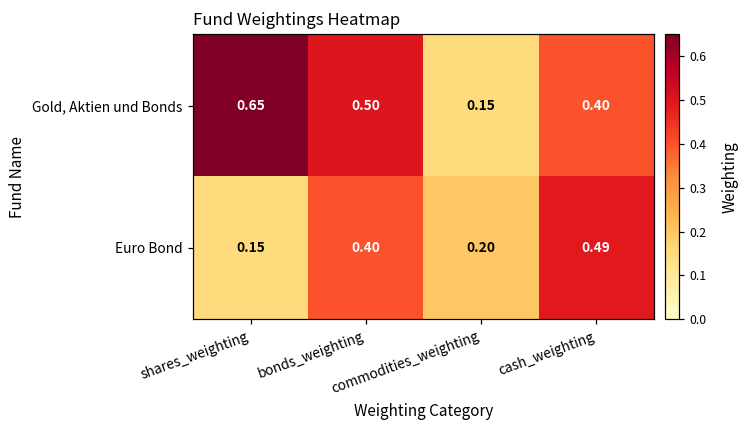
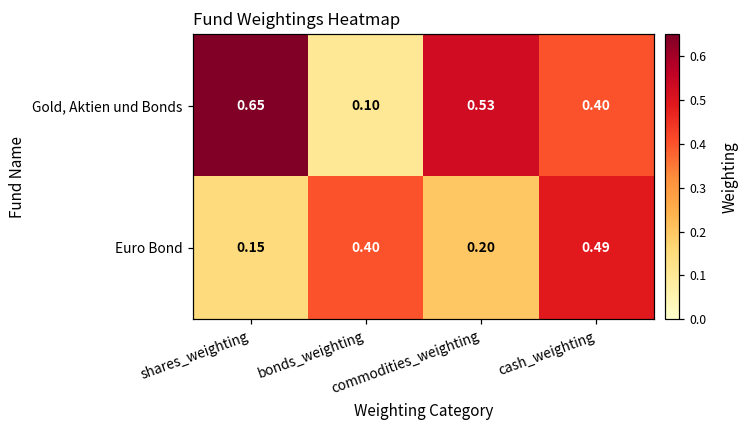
Gold, Aktien und Bonds, bonds_weighting: 0.50 -> 0.10
Gold, Aktien und Bonds, commodities_weighting: 0.15 -> 0.53
